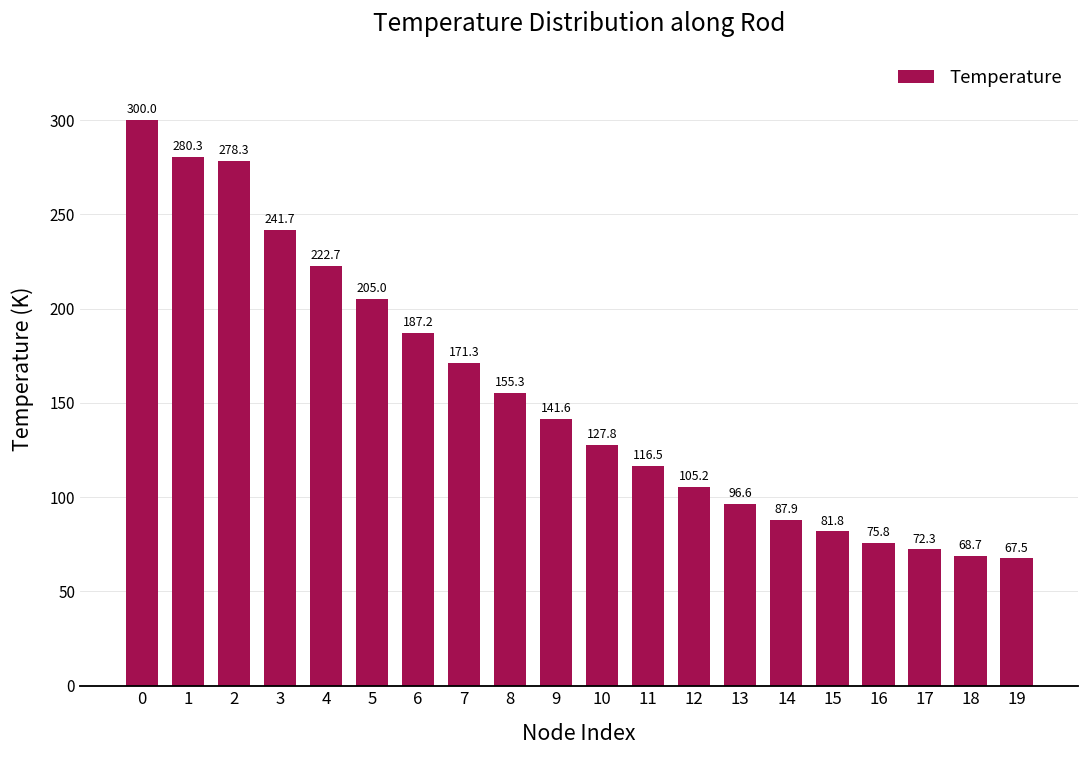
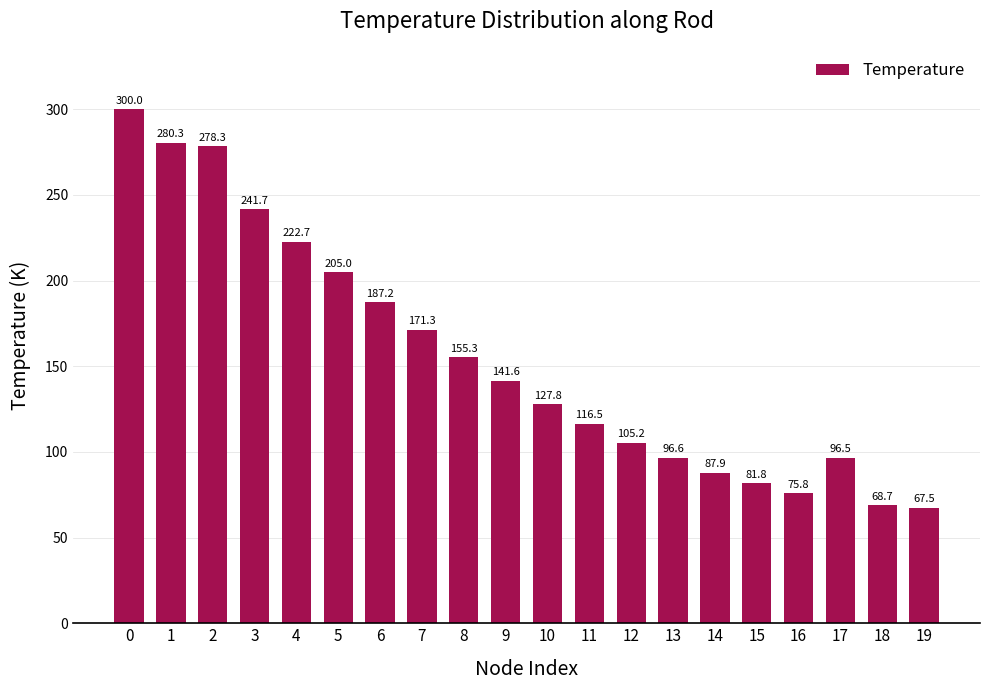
17: 72.3 -> 96.5
